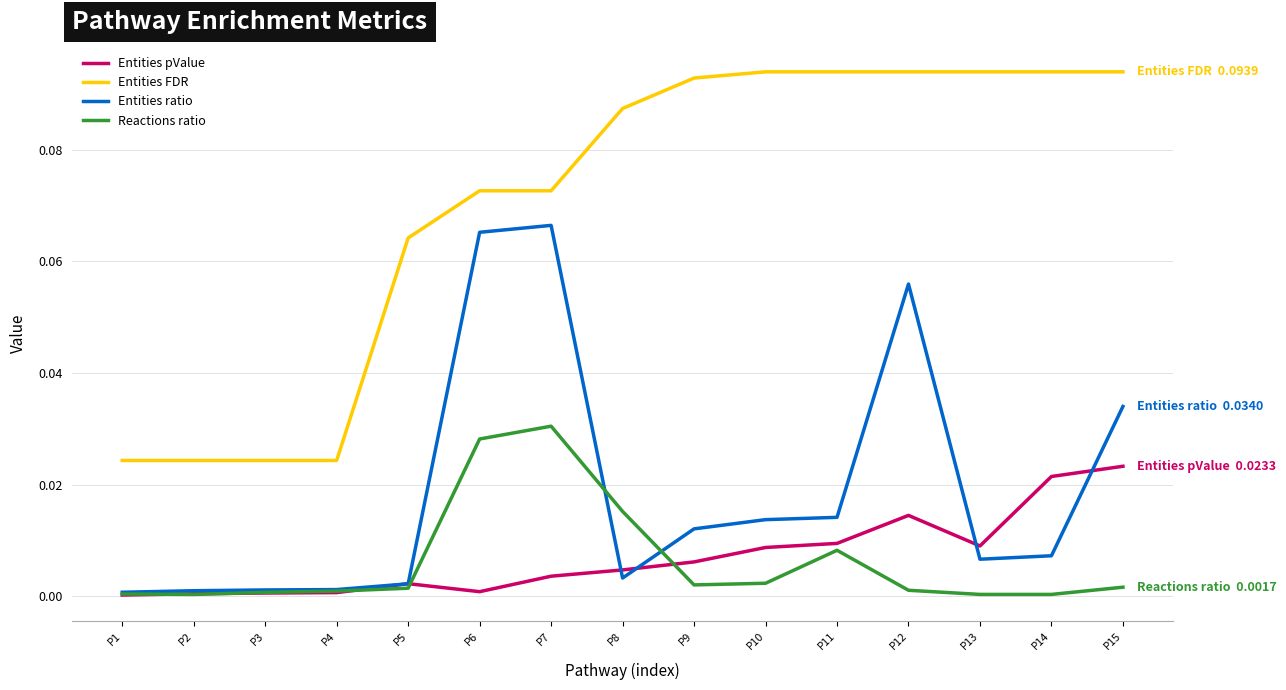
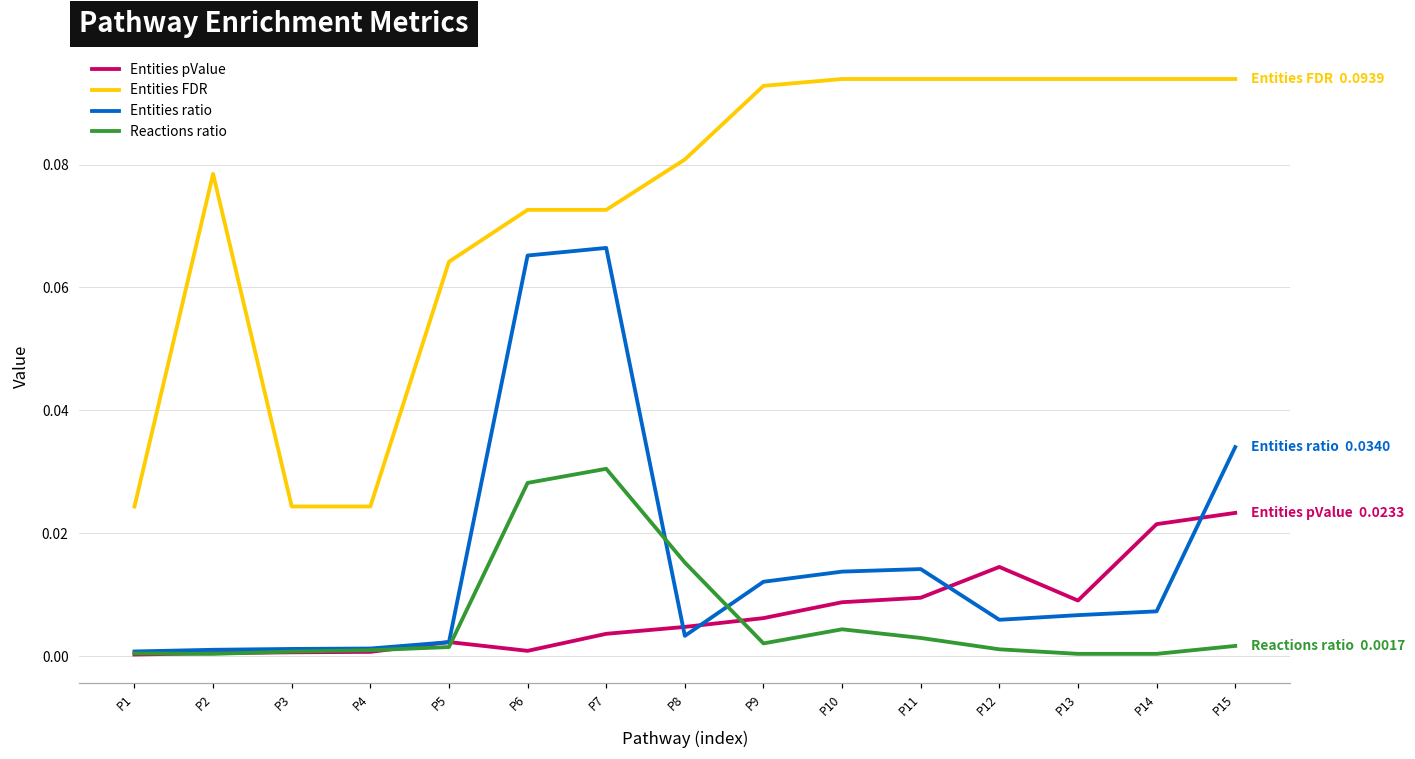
Entities FDR, P2: 0.024 -> 0.078
Entities FDR, P8: 0.087 -> 0.081
Reactions ratio, P10: 0.002 -> 0.004
Reactions ratio, P11: 0.008 -> 0.003
Entities ratio, P12: 0.056 -> 0.006
